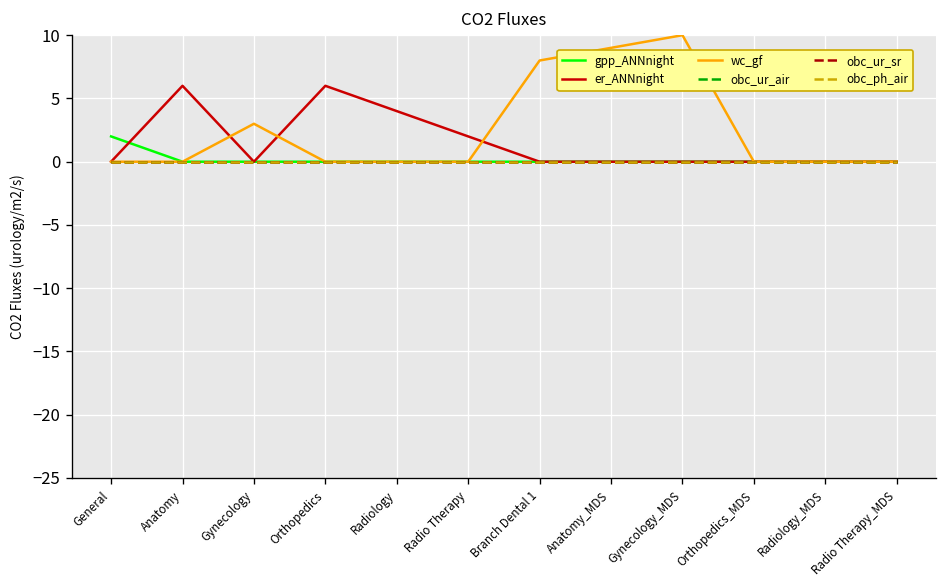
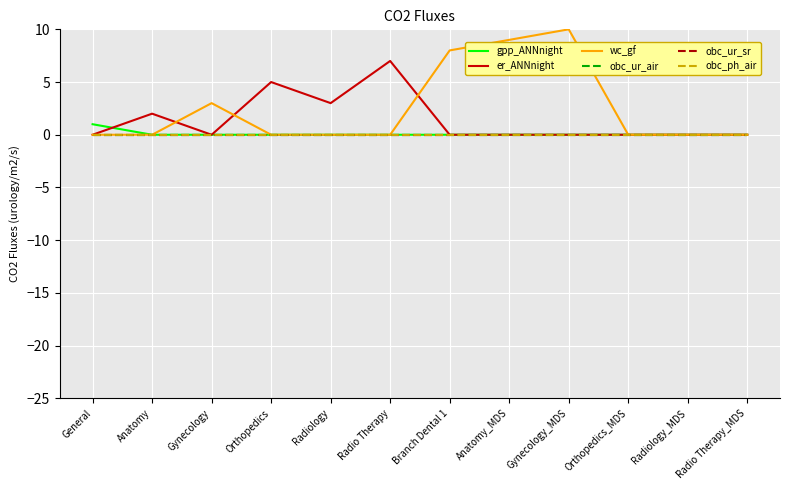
gpp_ANNnight, General: 2 -> 1
er_ANNnight, Anatomy: 6 -> 2
er_ANNnight, Orthopedics: 6 -> 5
er_ANNnight, Radiology: 4 -> 3
er_ANNnight, Radio Therapy: 2 -> 7
